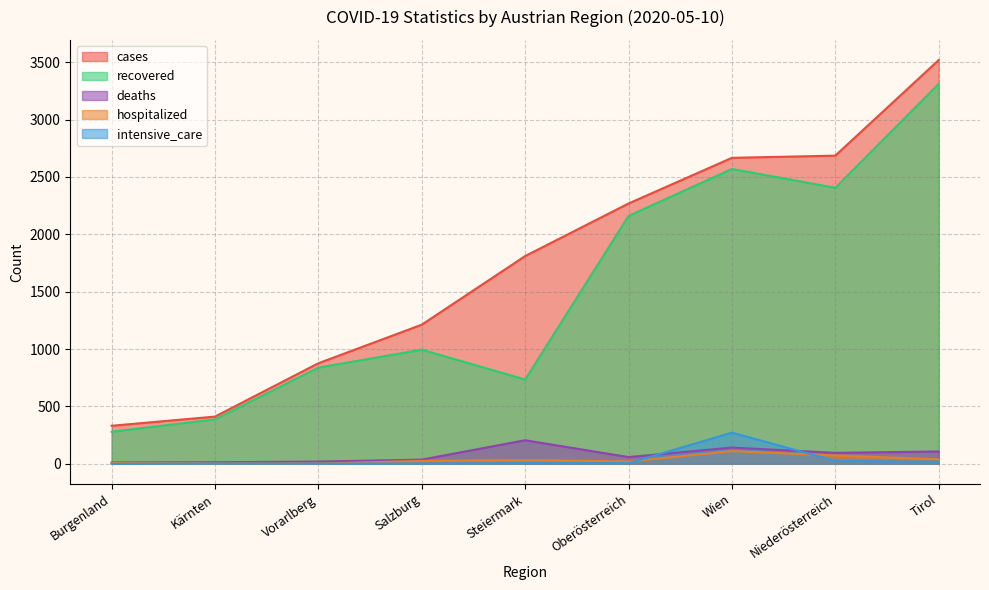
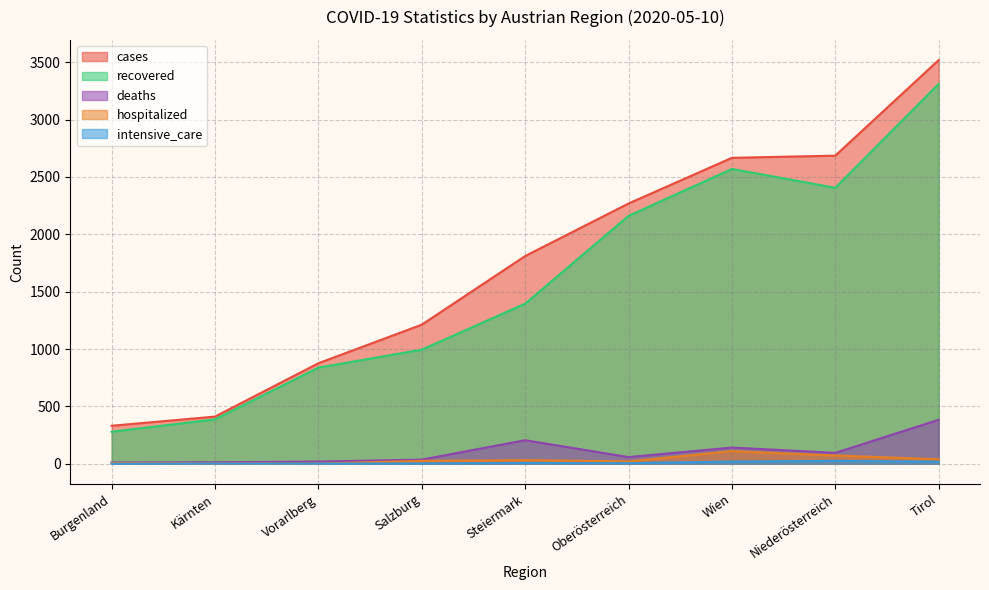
recovered, Steiermark: 730 -> 1400
intensive_care, Wien: 270 -> 20
deaths, Tirol: 110 -> 380
